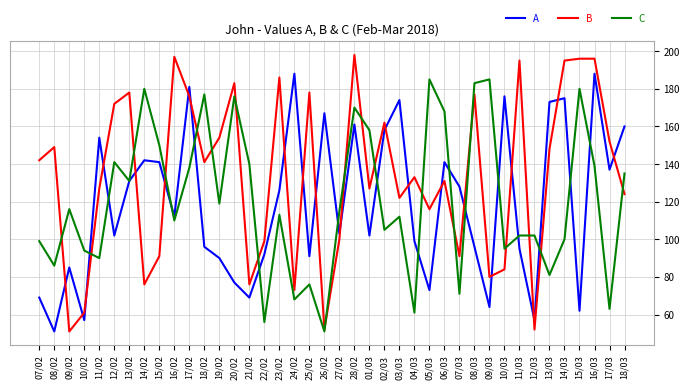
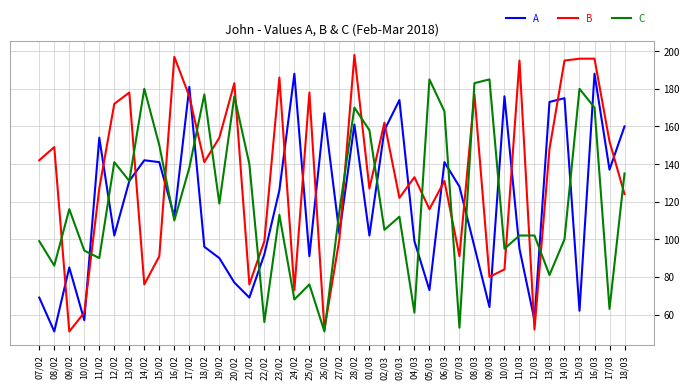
C, 07/03: 71 -> 53
C, 16/03: 139 -> 170
